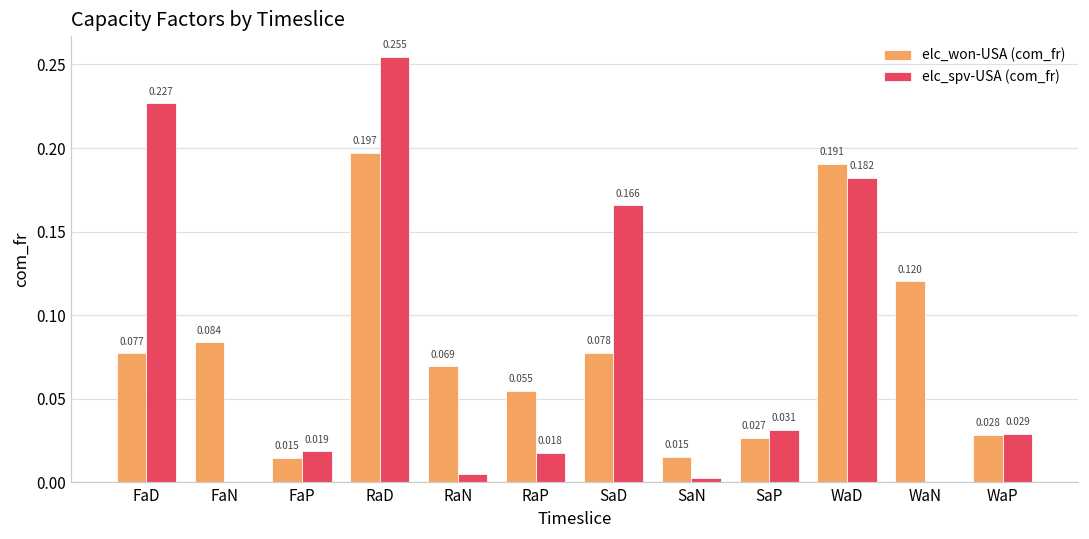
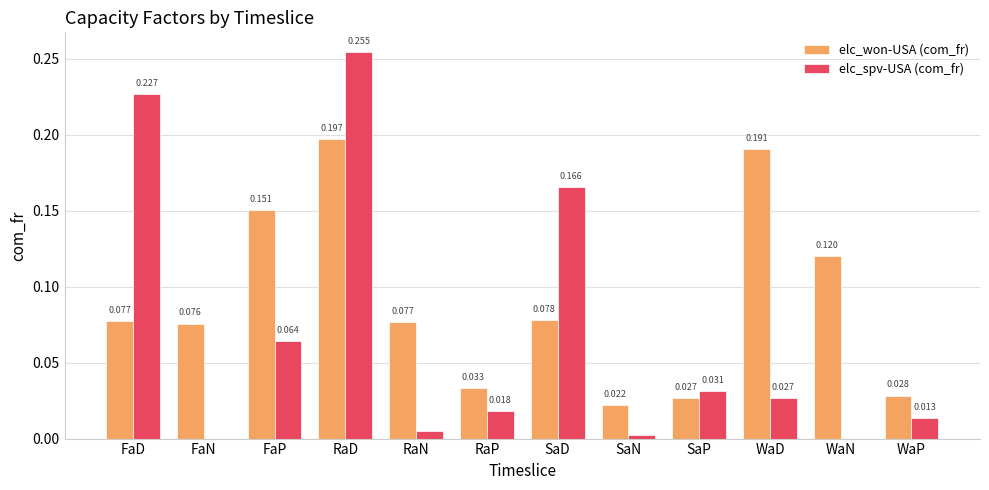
elc_won-USA (com_fr), FaN: 0.084 -> 0.076
elc_won-USA (com_fr), FaP: 0.015 -> 0.151
elc_spv-USA (com_fr), FaP: 0.019 -> 0.064
elc_won-USA (com_fr), RaN: 0.069 -> 0.077
elc_won-USA (com_fr), RaP: 0.055 -> 0.033
elc_won-USA (com_fr), SaN: 0.015 -> 0.022
elc_spv-USA (com_fr), WaD: 0.182 -> 0.027
elc_spv-USA (com_fr), WaP: 0.029 -> 0.013
